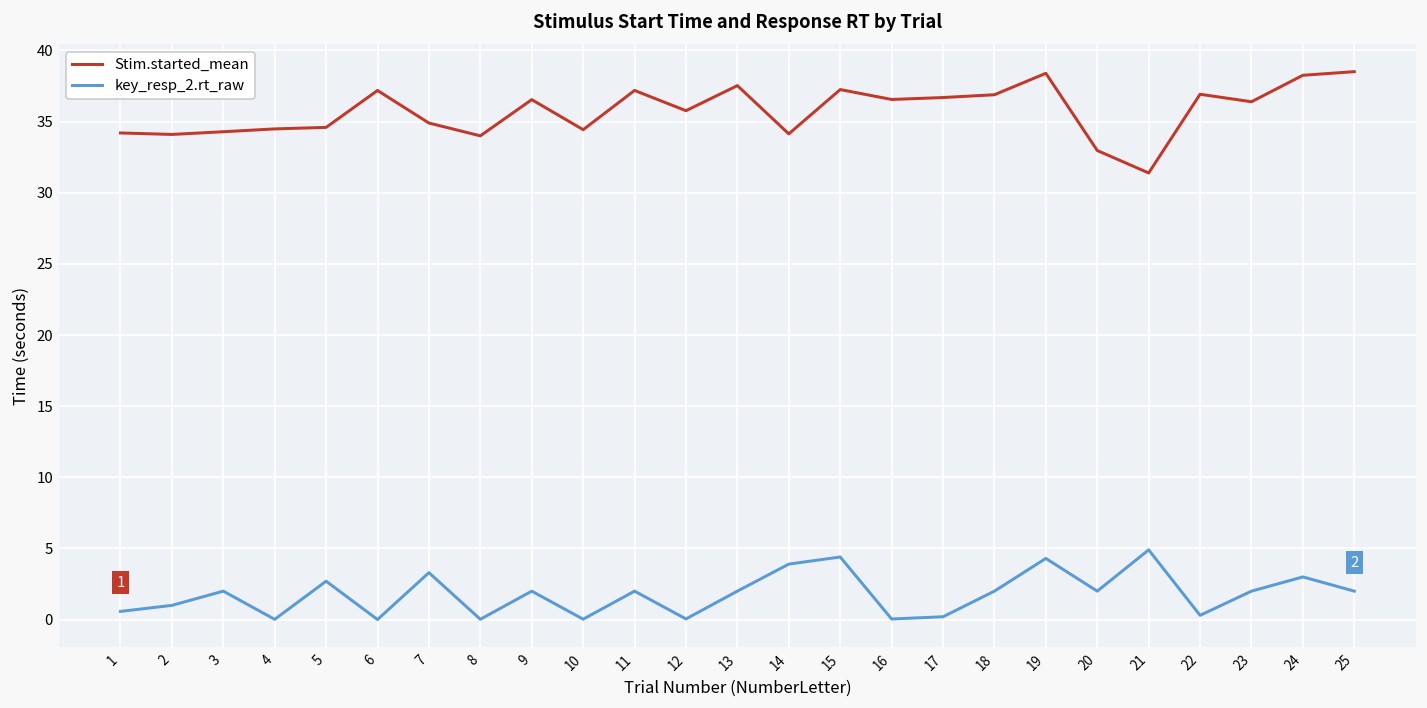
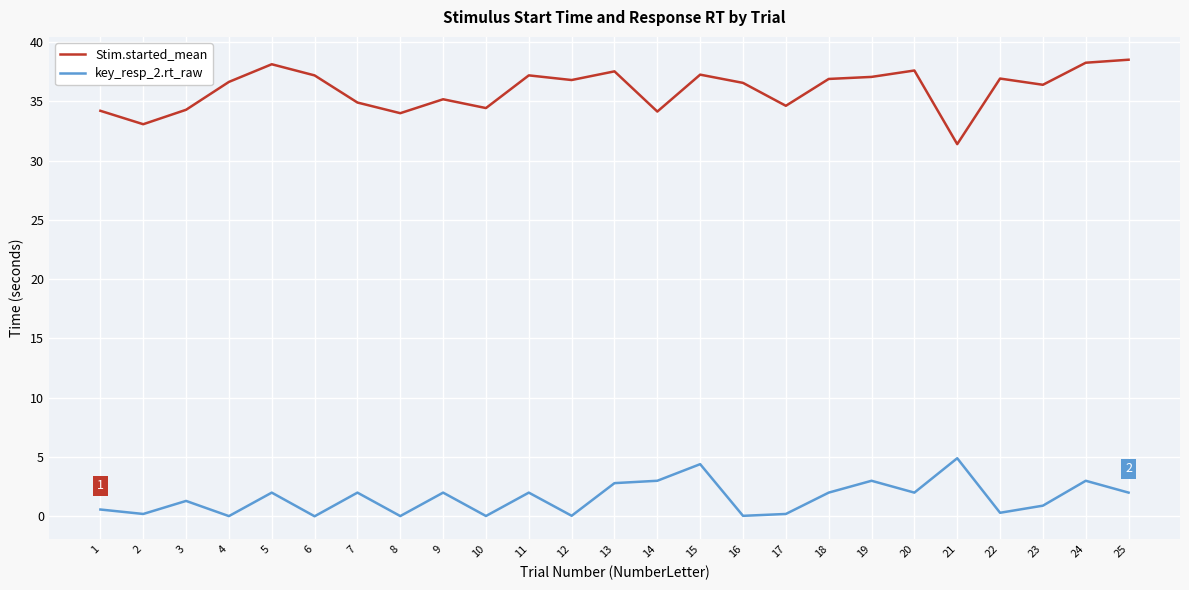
Stim.started_mean, 2: 34.1 -> 33.1
key_resp_2.rt_raw, 2: 1.0 -> 0.2
key_resp_2.rt_raw, 3: 2.0 -> 1.3
Stim.started_mean, 4: 34.5 -> 36.6
Stim.started_mean, 5: 34.6 -> 38.1
key_resp_2.rt_raw, 5: 2.7 -> 2.0
key_resp_2.rt_raw, 7: 3.3 -> 2.0
Stim.started_mean, 9: 36.5 -> 35.2
Stim.started_mean, 12: 35.8 -> 36.8
key_resp_2.rt_raw, 13: 2.0 -> 2.8
key_resp_2.rt_raw, 14: 3.9 -> 3.0
Stim.started_mean, 17: 36.7 -> 34.6
Stim.started_mean, 19: 38.4 -> 37.1
key_resp_2.rt_raw, 19: 4.3 -> 3.0
Stim.started_mean, 20: 33.0 -> 37.6
key_resp_2.rt_raw, 23: 2.0 -> 0.9
